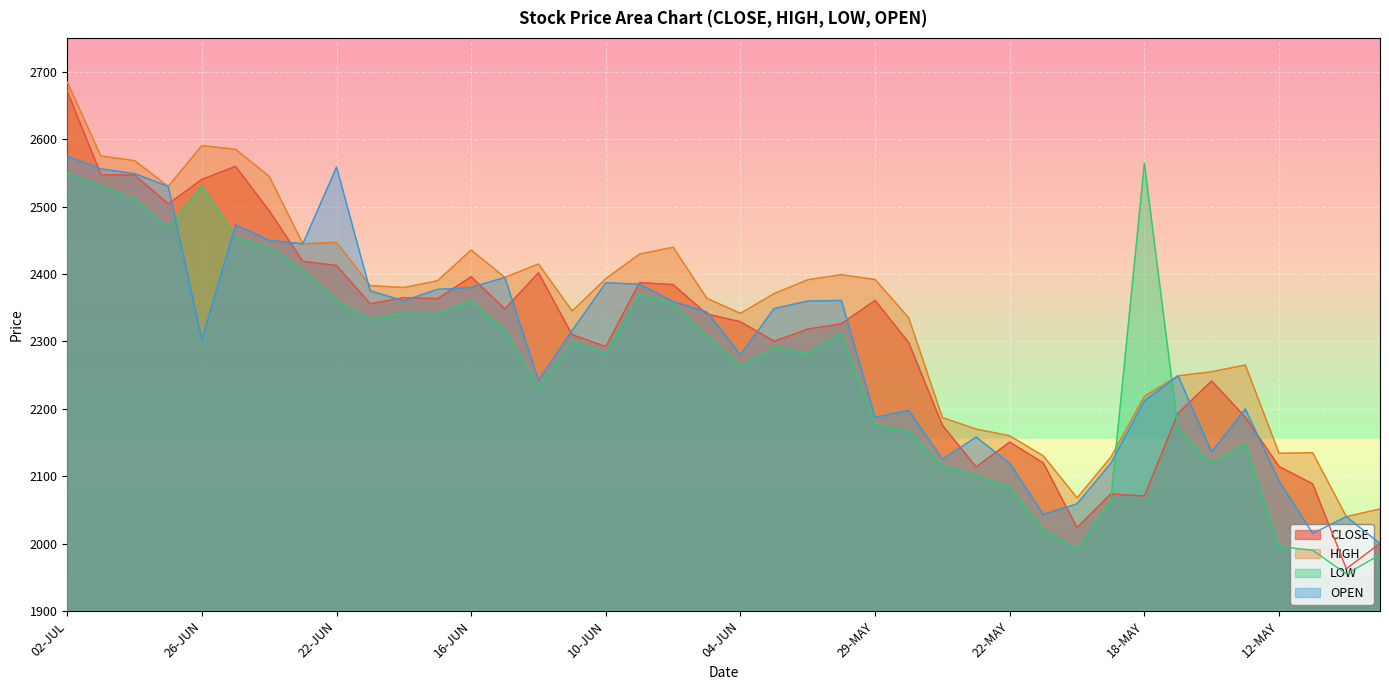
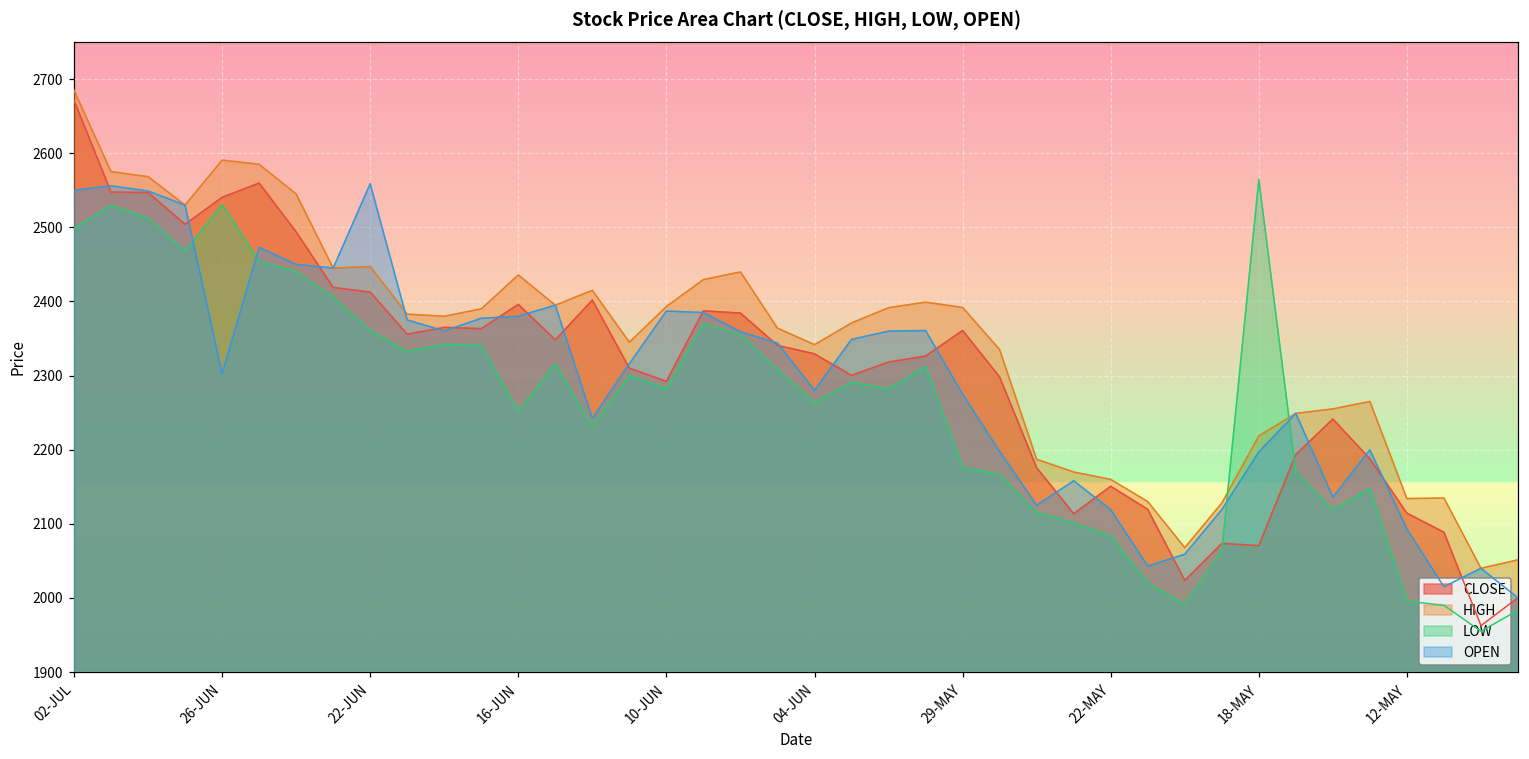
LOW, 02-JUL: 2550 -> 2500
OPEN, 02-JUL: 2570 -> 2550
LOW, 16-JUN: 2360 -> 2250
OPEN, 29-MAY: 2190 -> 2280
OPEN, 18-MAY: 2210 -> 2200
